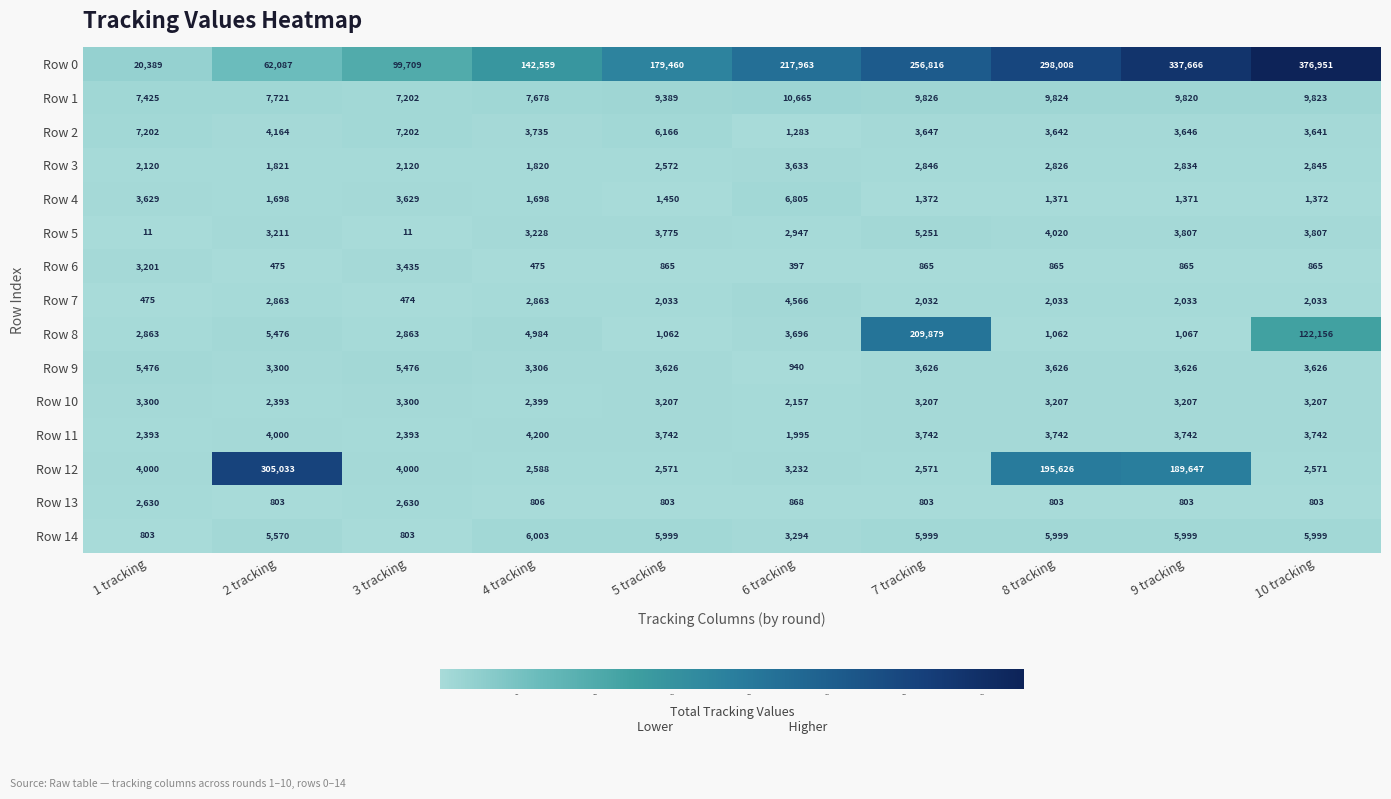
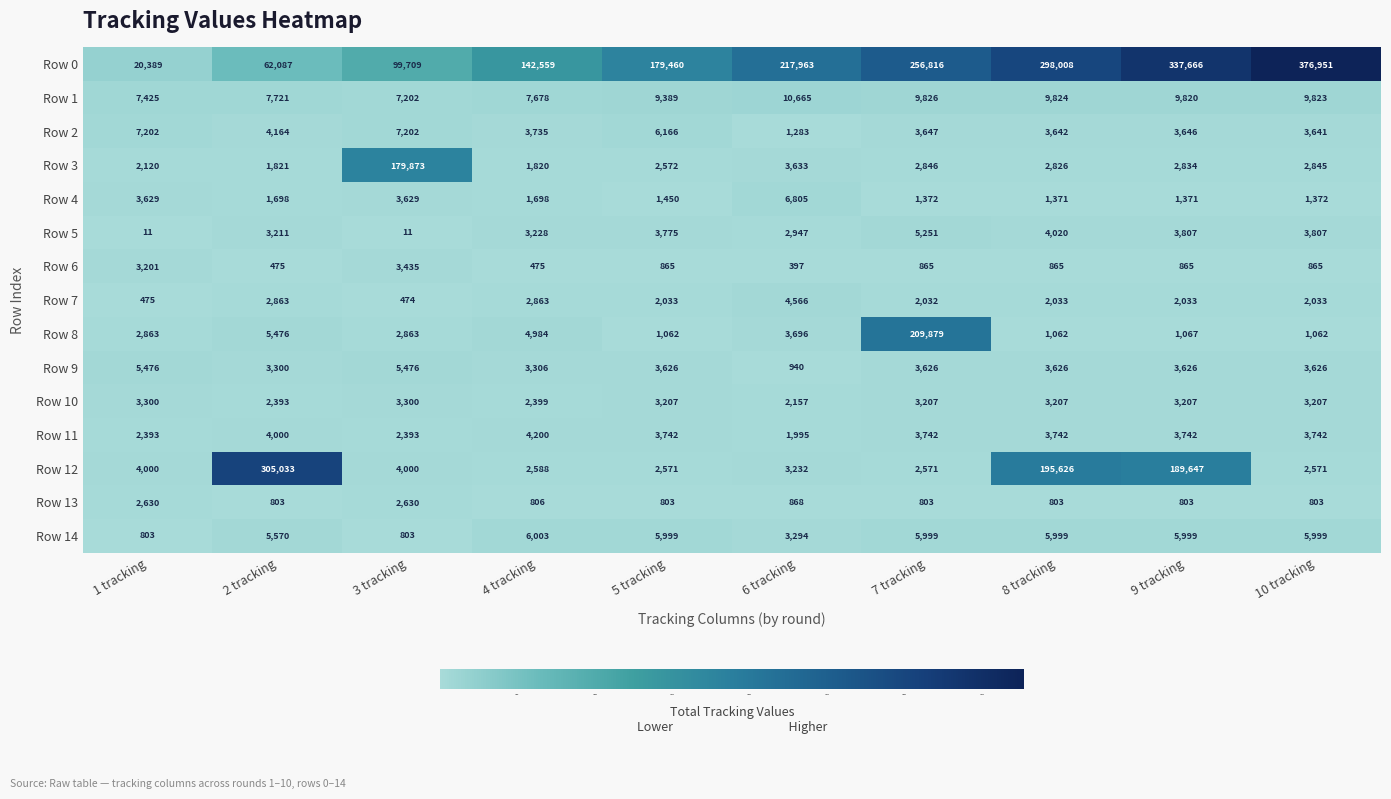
Row 3, 3 tracking: 2,120 -> 179,873
Row 8, 10 tracking: 122,156 -> 1,062
